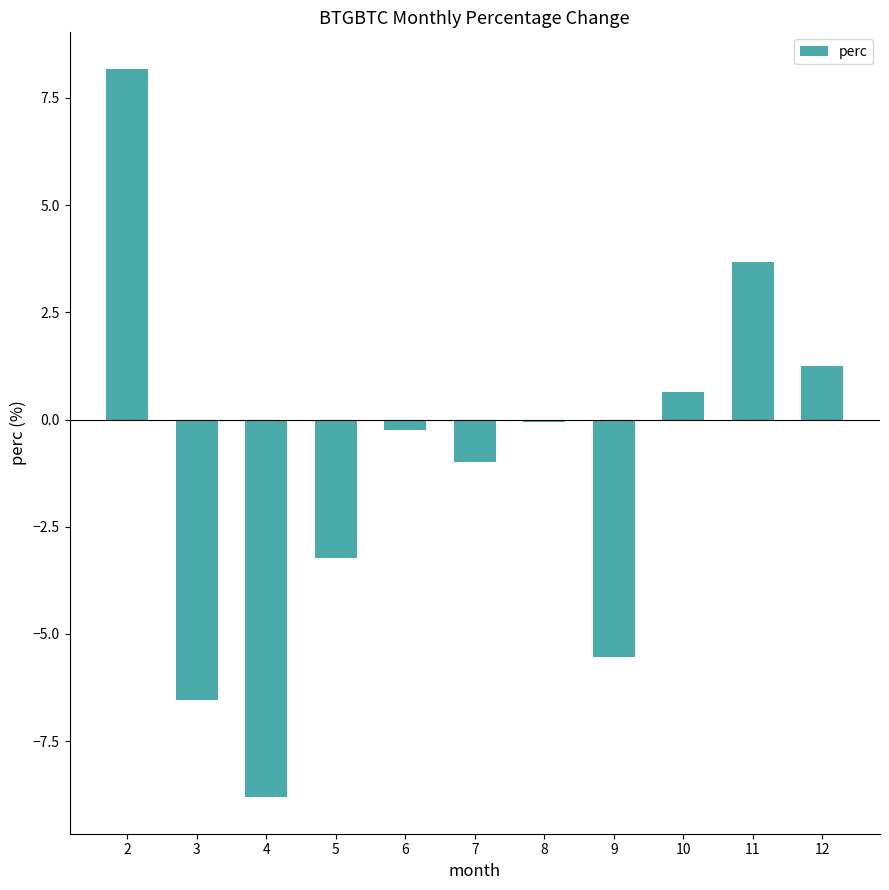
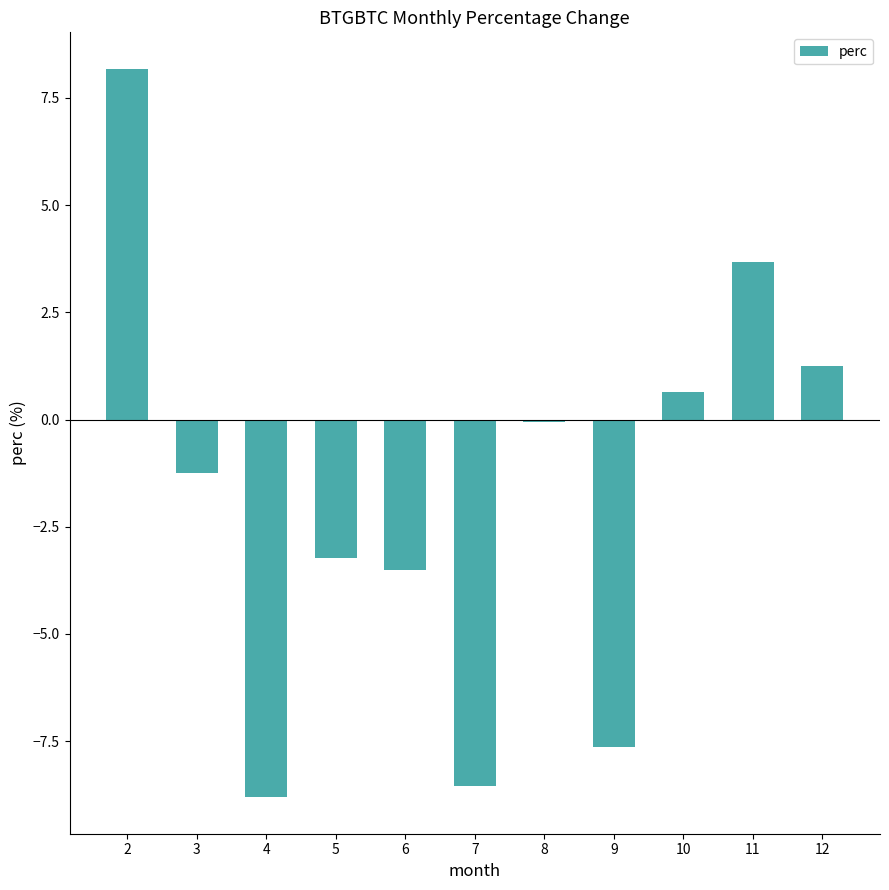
3: -6.5 -> -1.2
6: -0.2 -> -3.5
7: -1.0 -> -8.5
9: -5.5 -> -7.6
